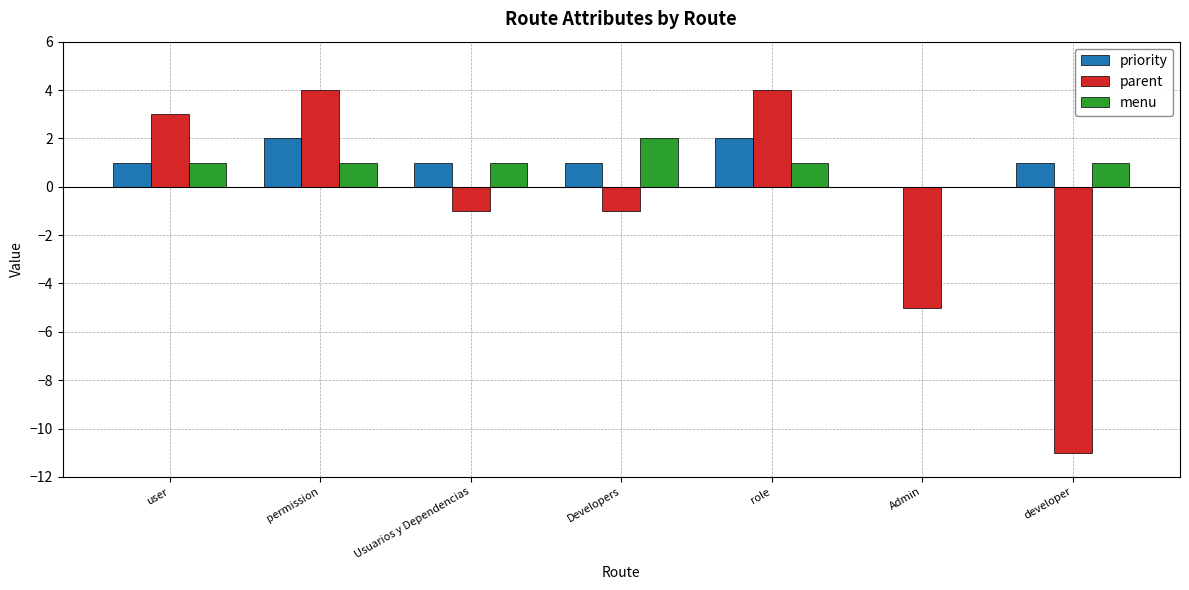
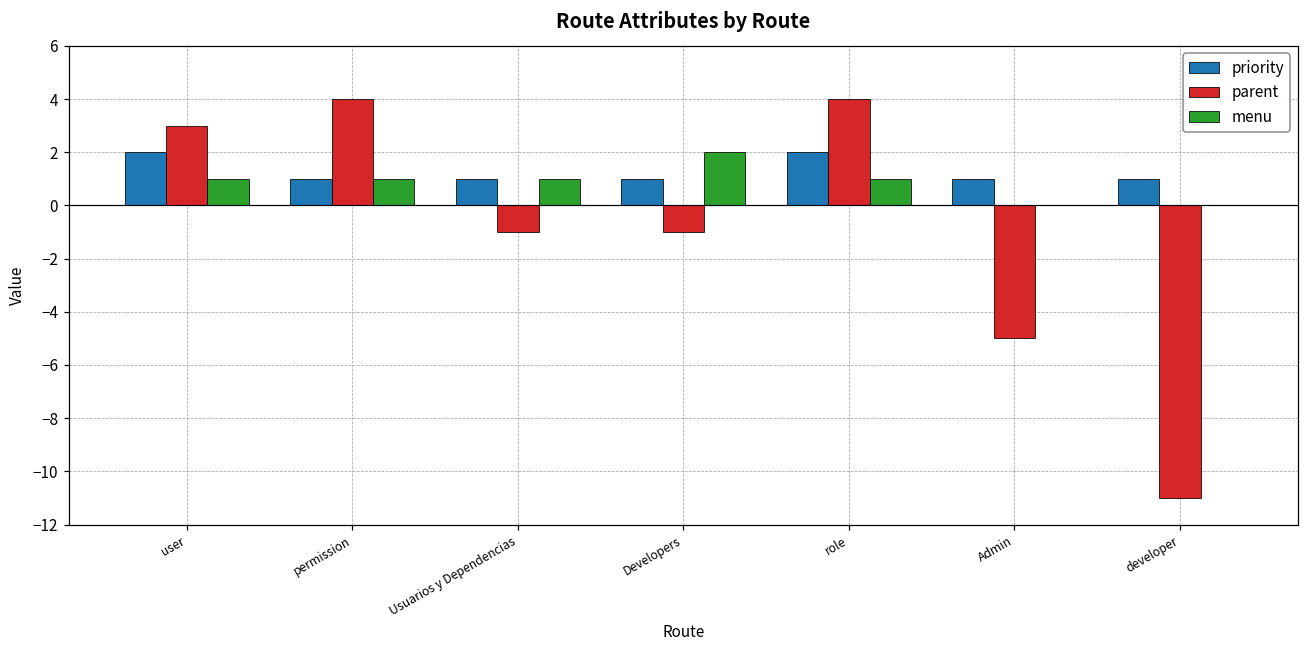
priority, user: 1 -> 2
priority, permission: 2 -> 1
priority, Admin: 0 -> 1
menu, developer: 1 -> 0
